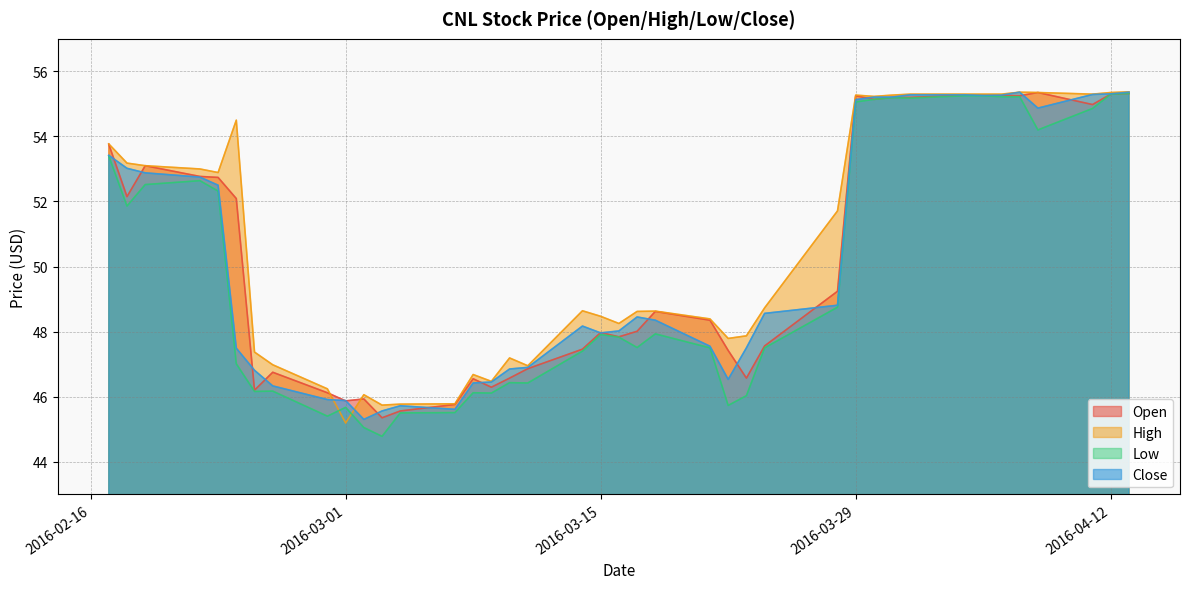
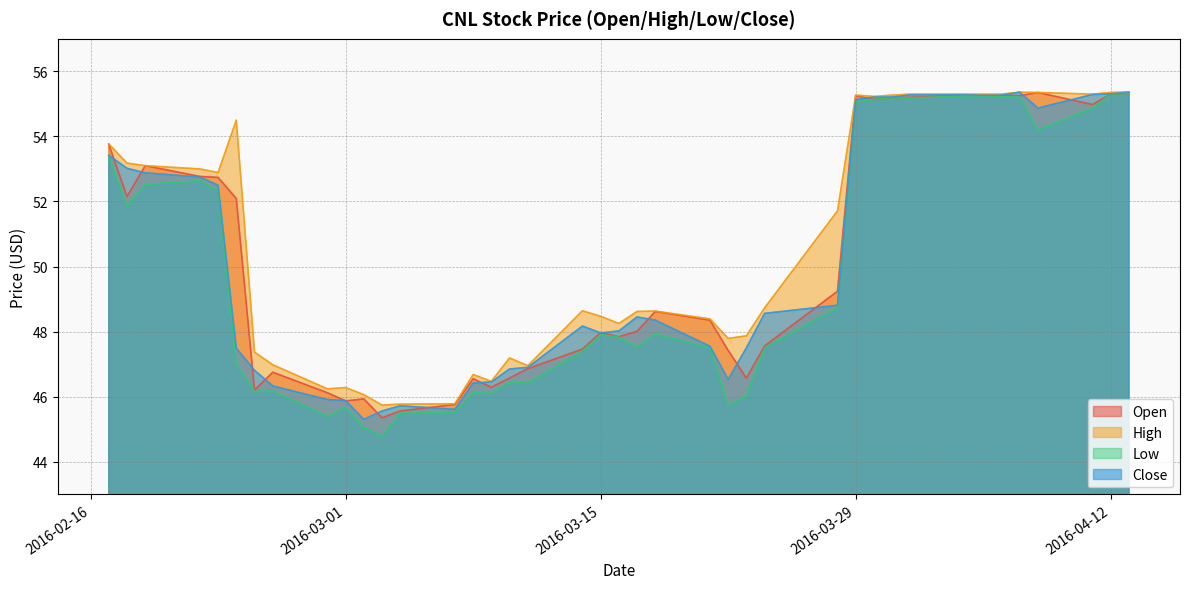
High, 2016-03-01: 45.2 -> 46.3
